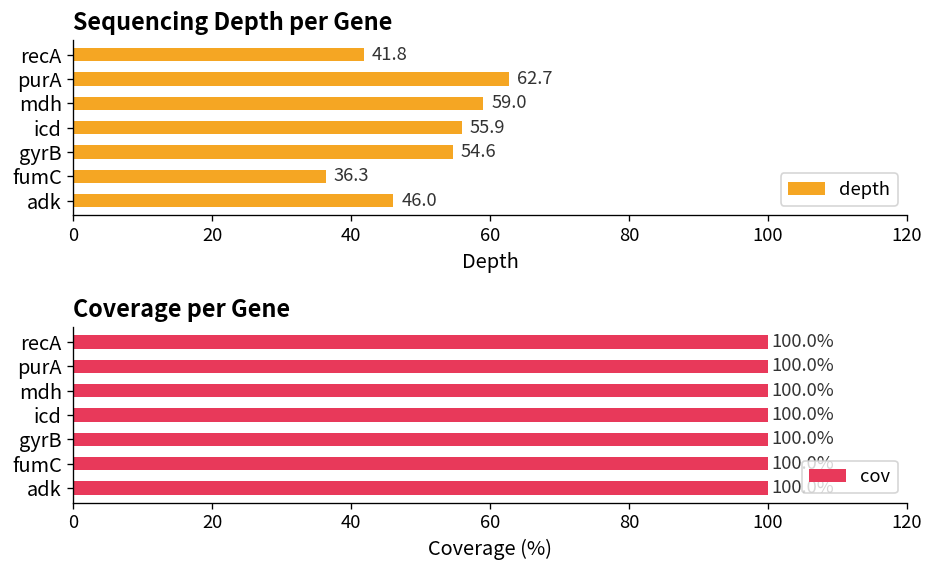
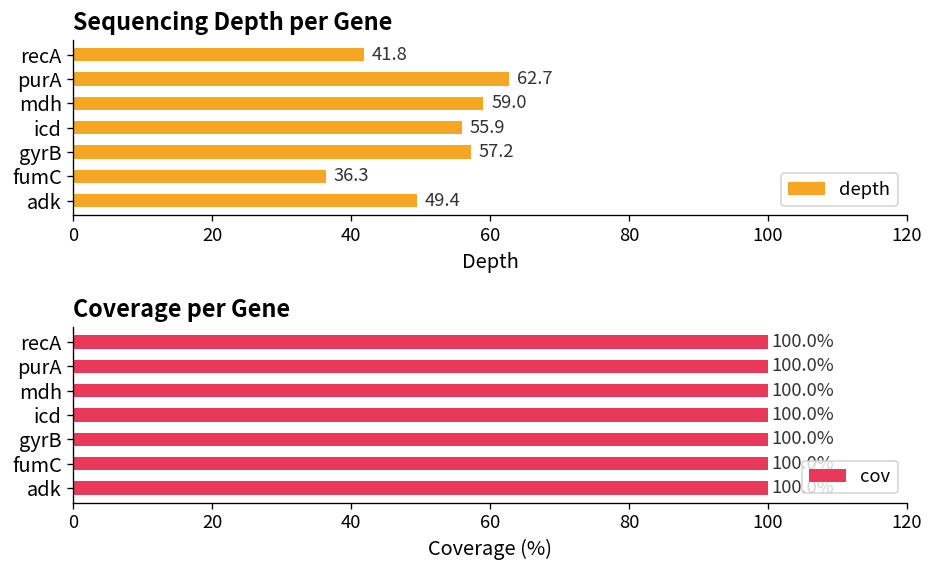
Sequencing Depth per Gene, gyrB: 54.6 -> 57.2
Sequencing Depth per Gene, adk: 46.0 -> 49.4
